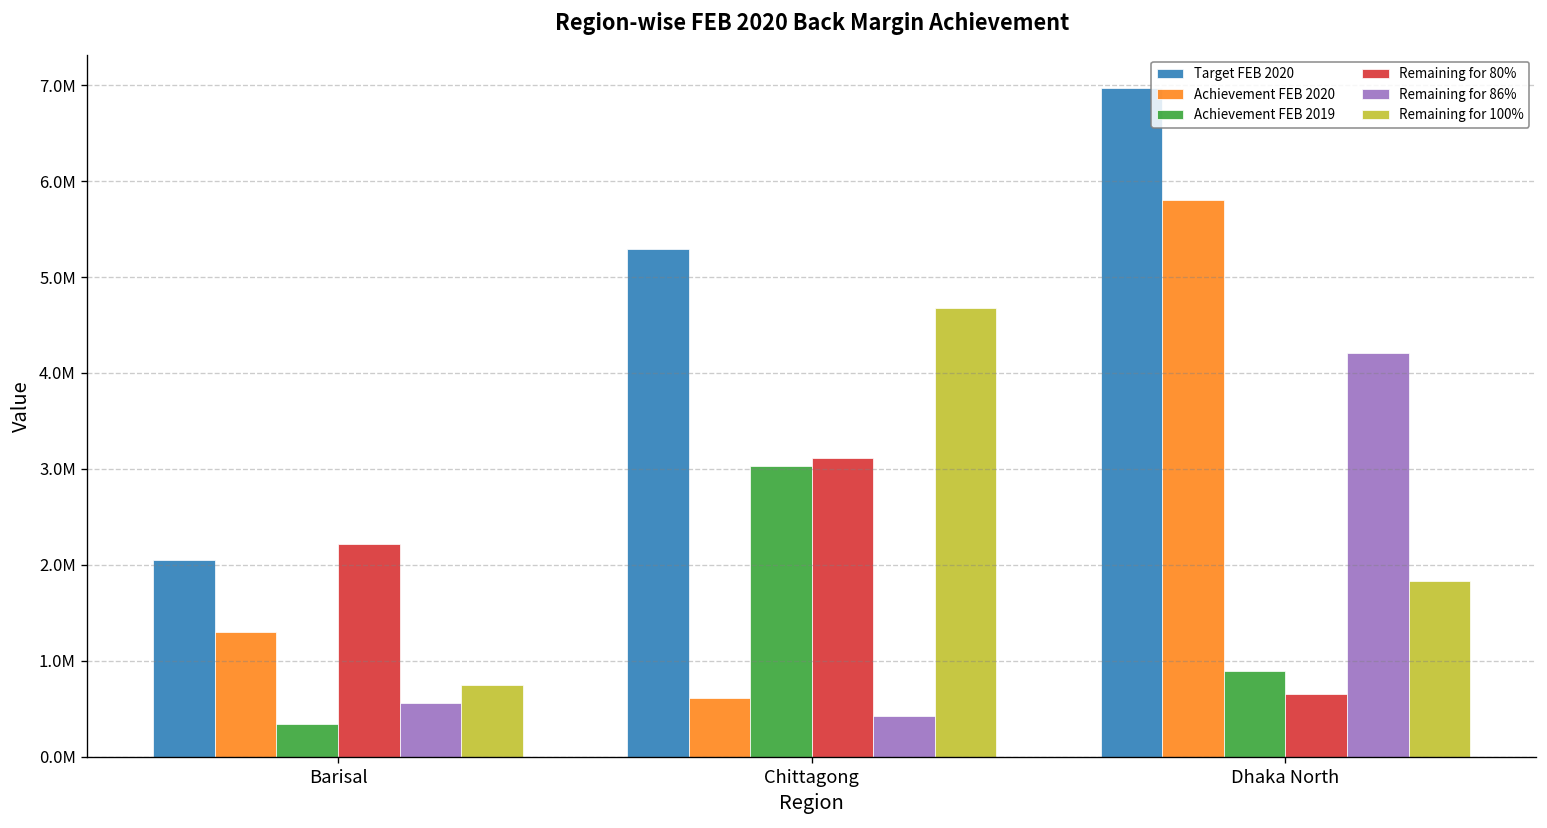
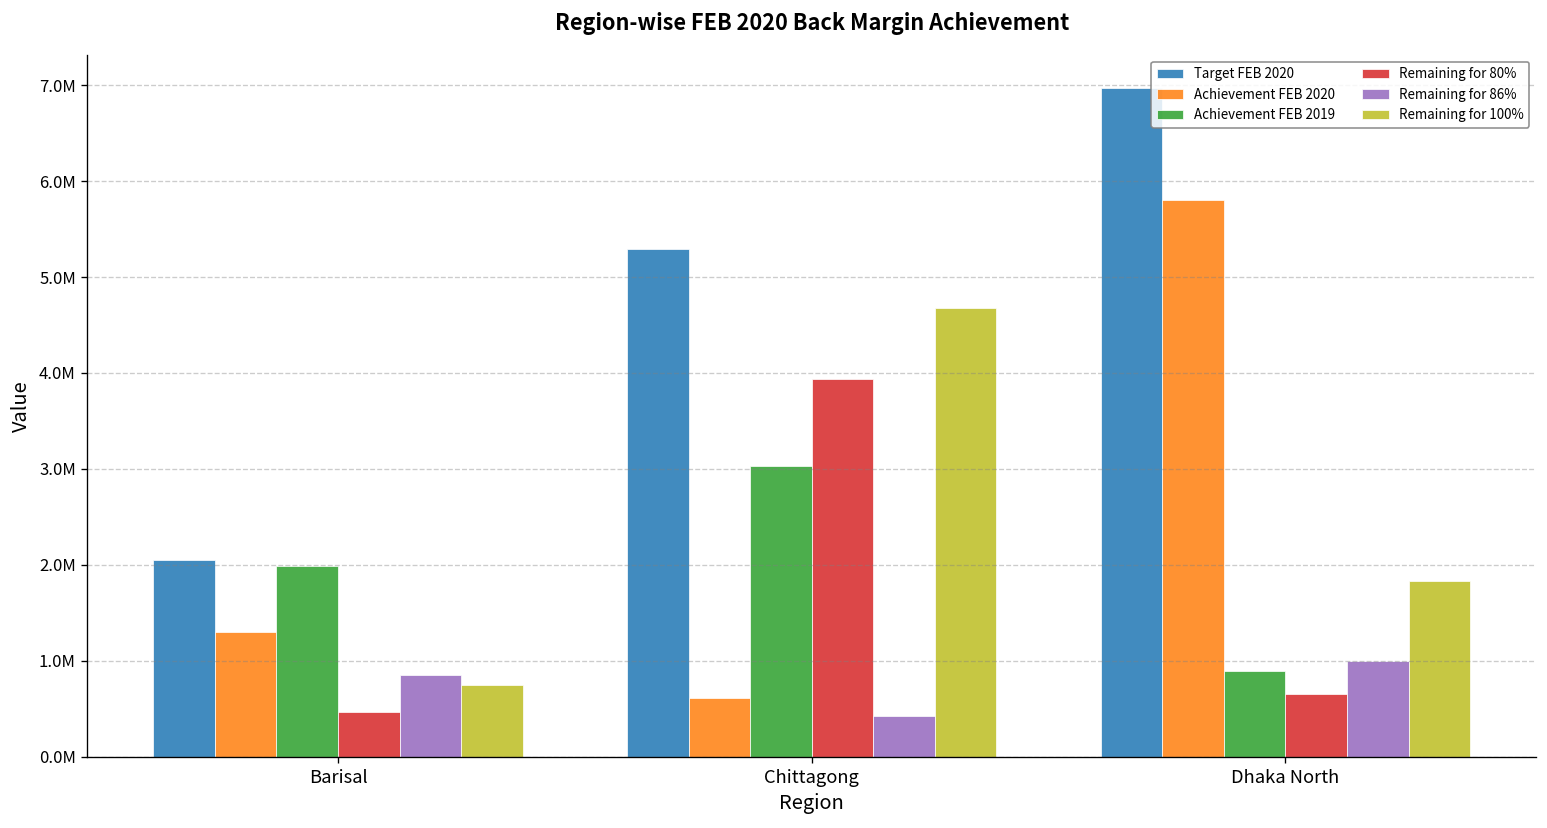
Achievement FEB 2019, Barisal: 300000 -> 2000000
Remaining for 80%, Barisal: 2200000 -> 500000
Remaining for 86%, Barisal: 600000 -> 800000
Remaining for 80%, Chittagong: 3100000 -> 3900000
Remaining for 86%, Dhaka North: 4200000 -> 1000000
